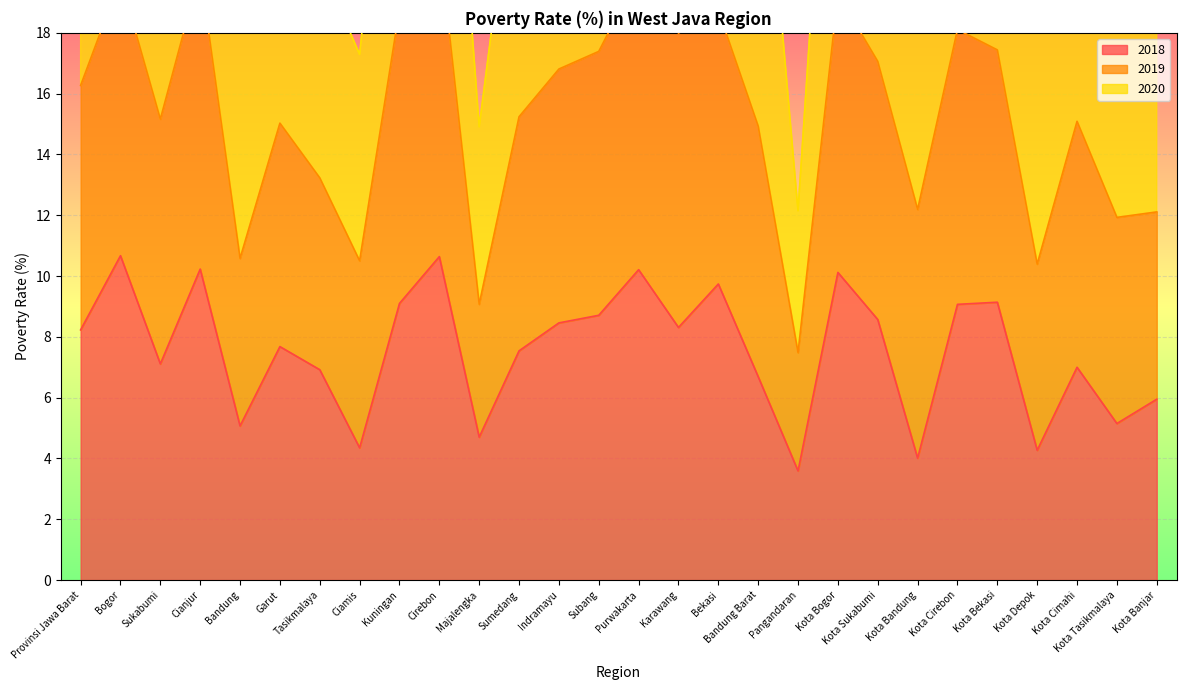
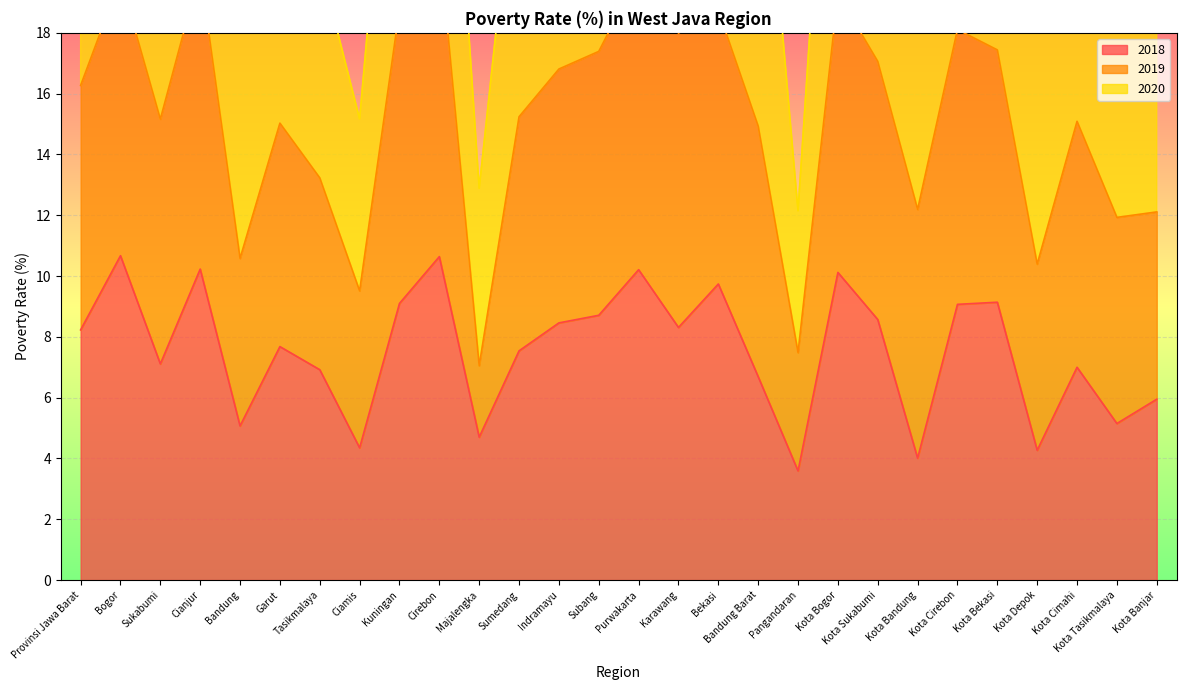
2019, Ciamis: 6.2 -> 5.2
2020, Ciamis: 6.8 -> 5.7
2019, Majalengka: 4.4 -> 2.4
